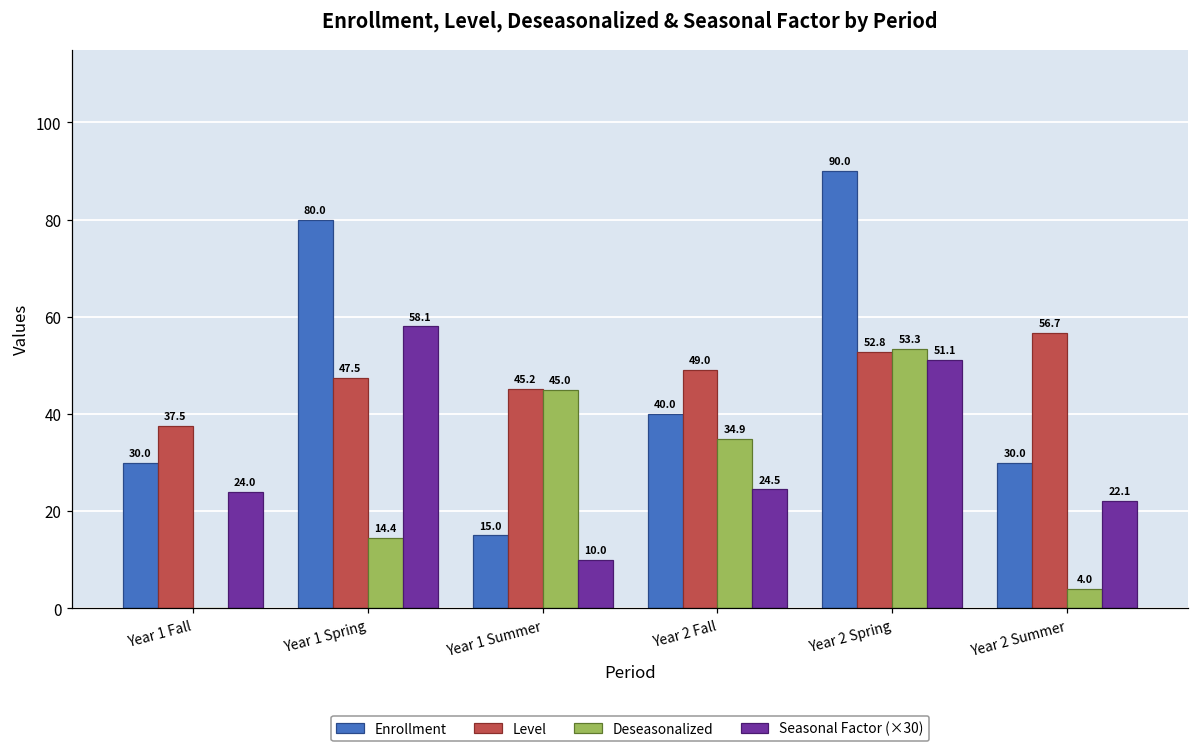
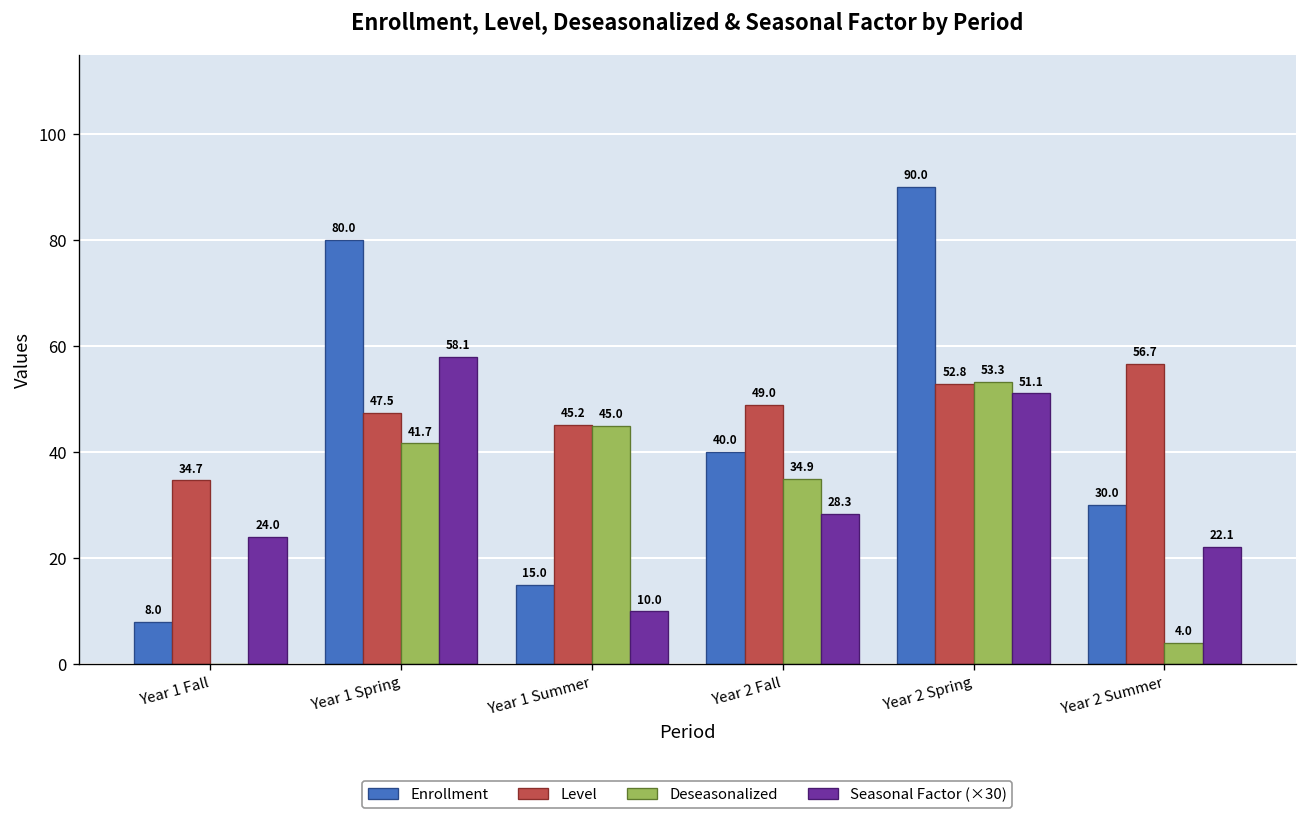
Enrollment, Year 1 Fall: 30.0 -> 8.0
Level, Year 1 Fall: 37.5 -> 34.7
Deseasonalized, Year 1 Spring: 14.4 -> 41.7
Seasonal Factor (×30), Year 2 Fall: 24.5 -> 28.3
